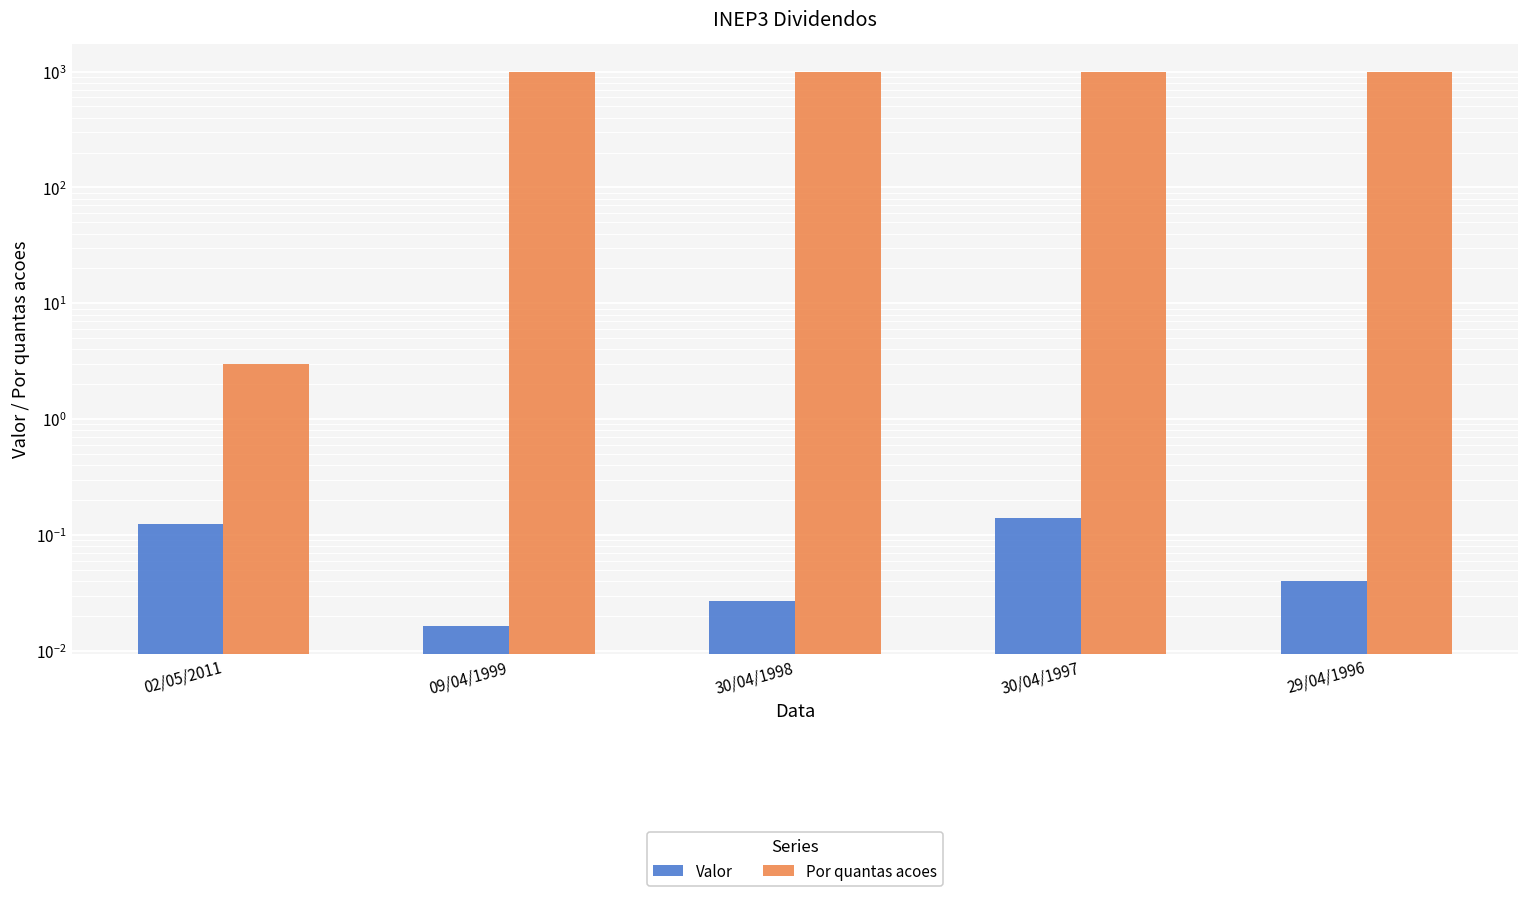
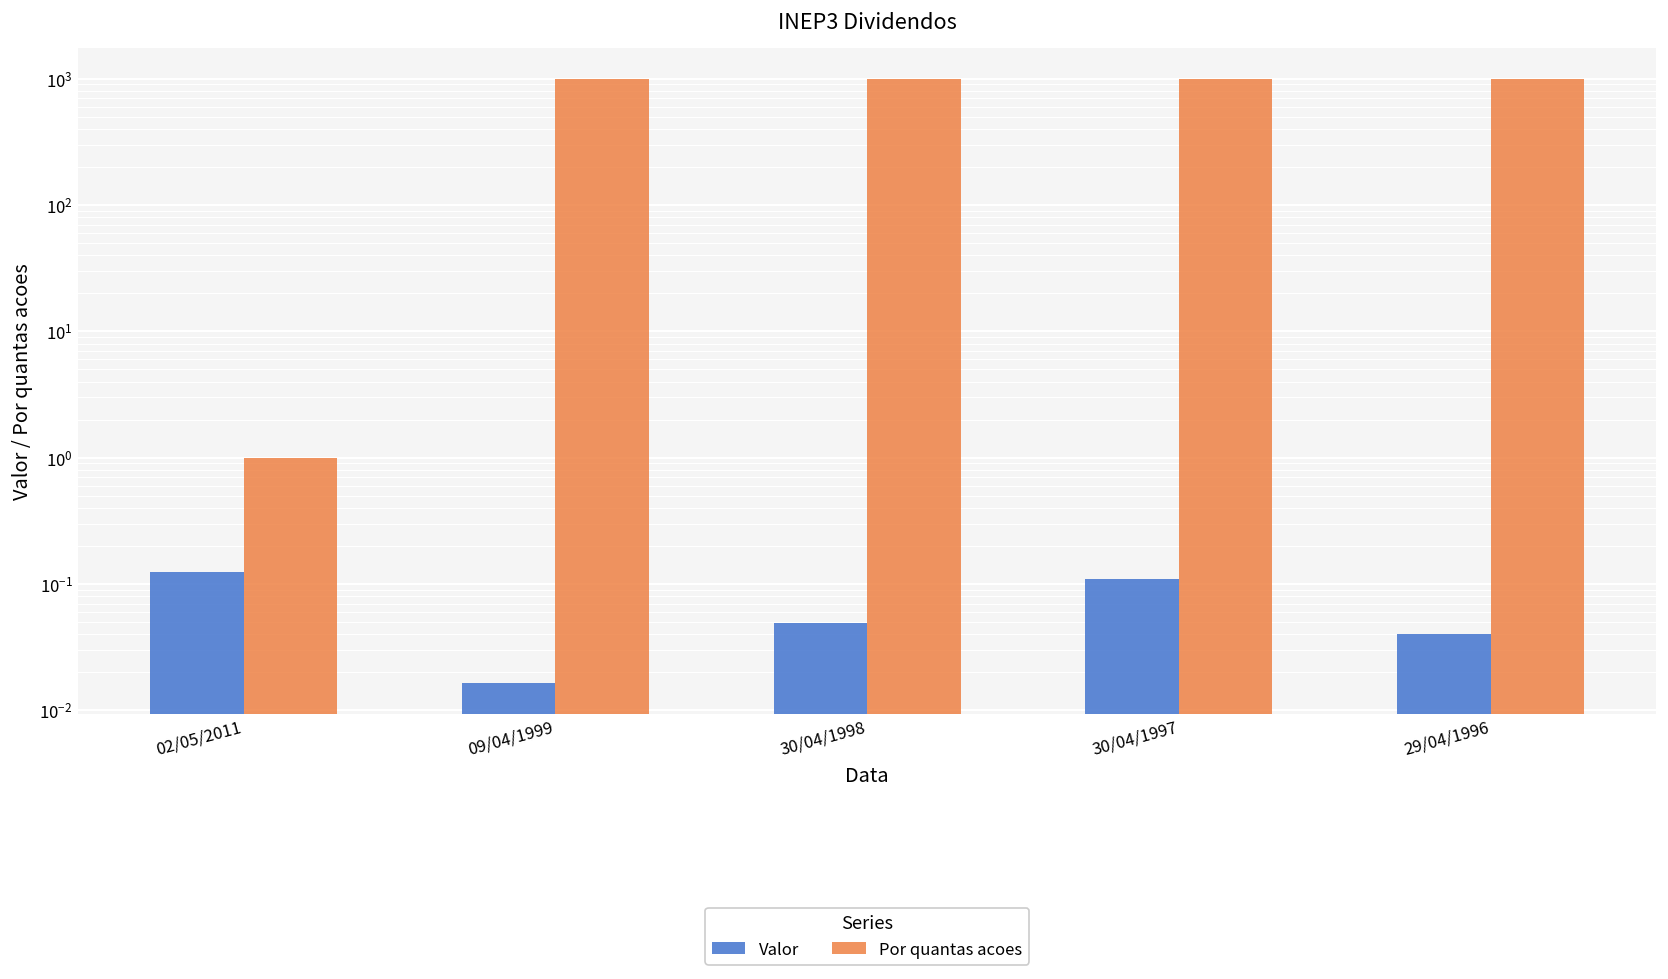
Por quantas acoes, 02/05/2011: 3 -> 1
Valor, 30/04/1998: 0.027 -> 0.05
Valor, 30/04/1997: 0.14 -> 0.11
